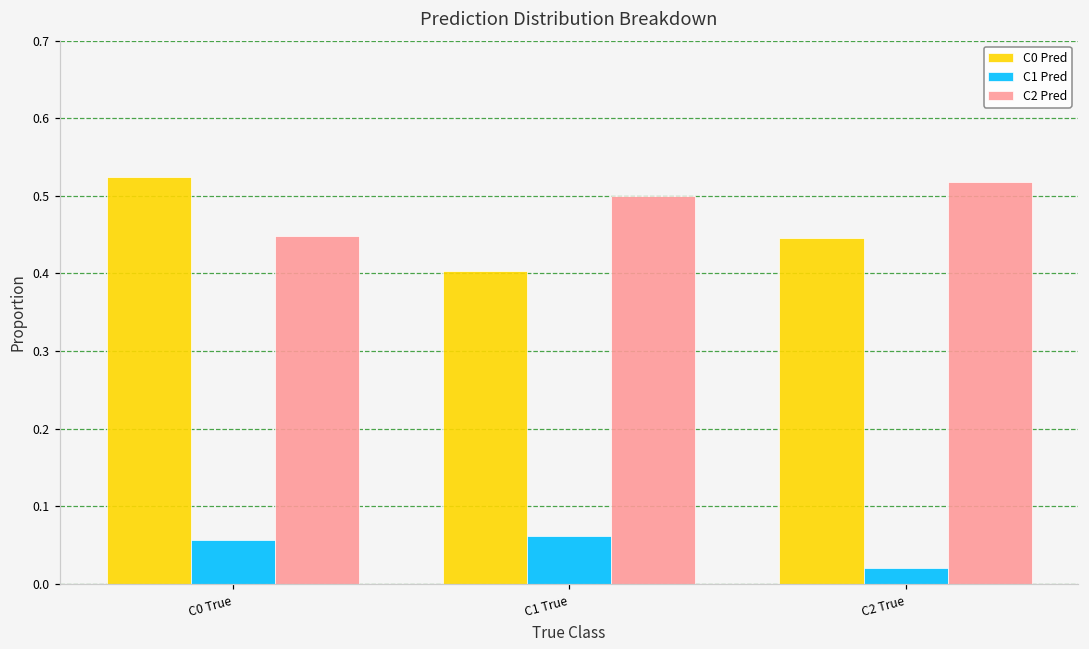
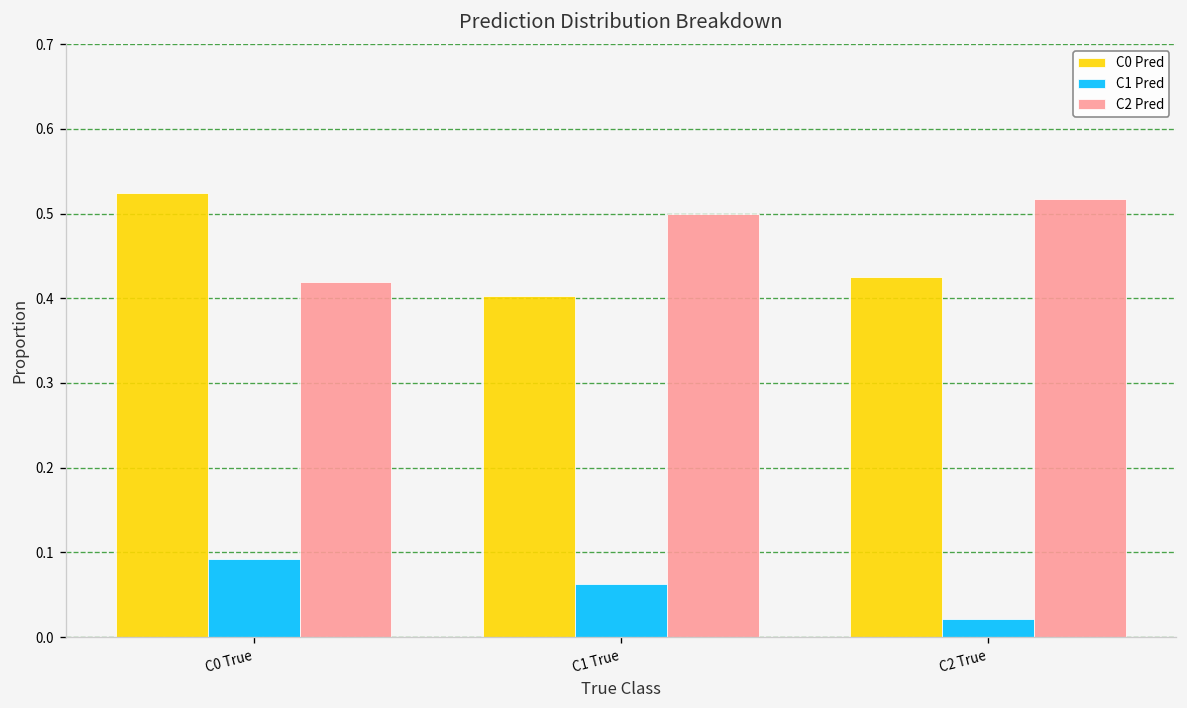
C1 Pred, C0 True: 0.06 -> 0.09
C2 Pred, C0 True: 0.45 -> 0.42
C0 Pred, C2 True: 0.45 -> 0.43
